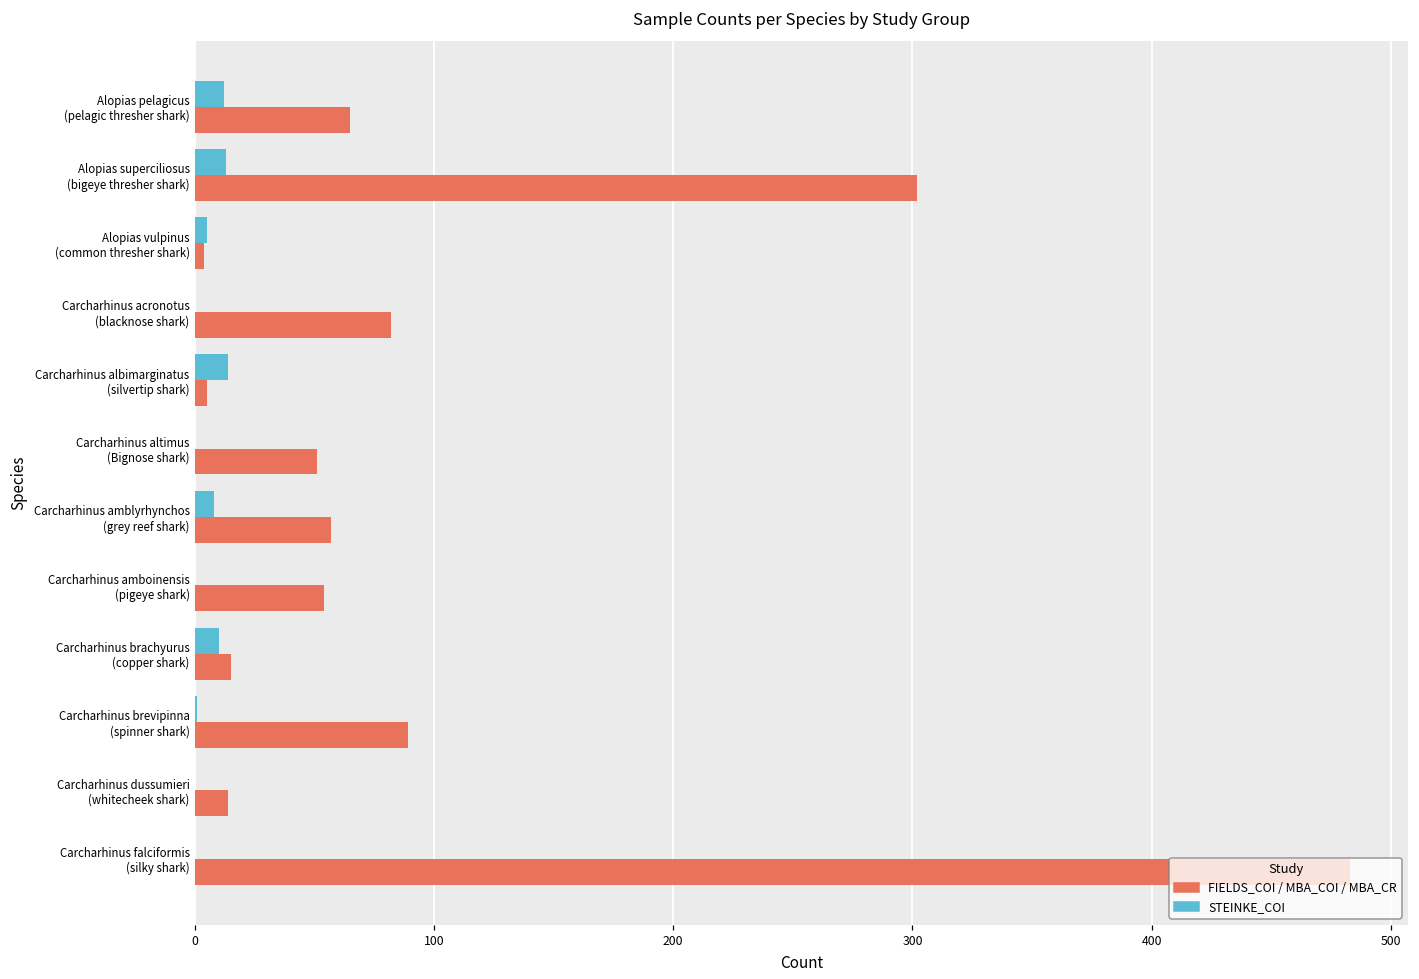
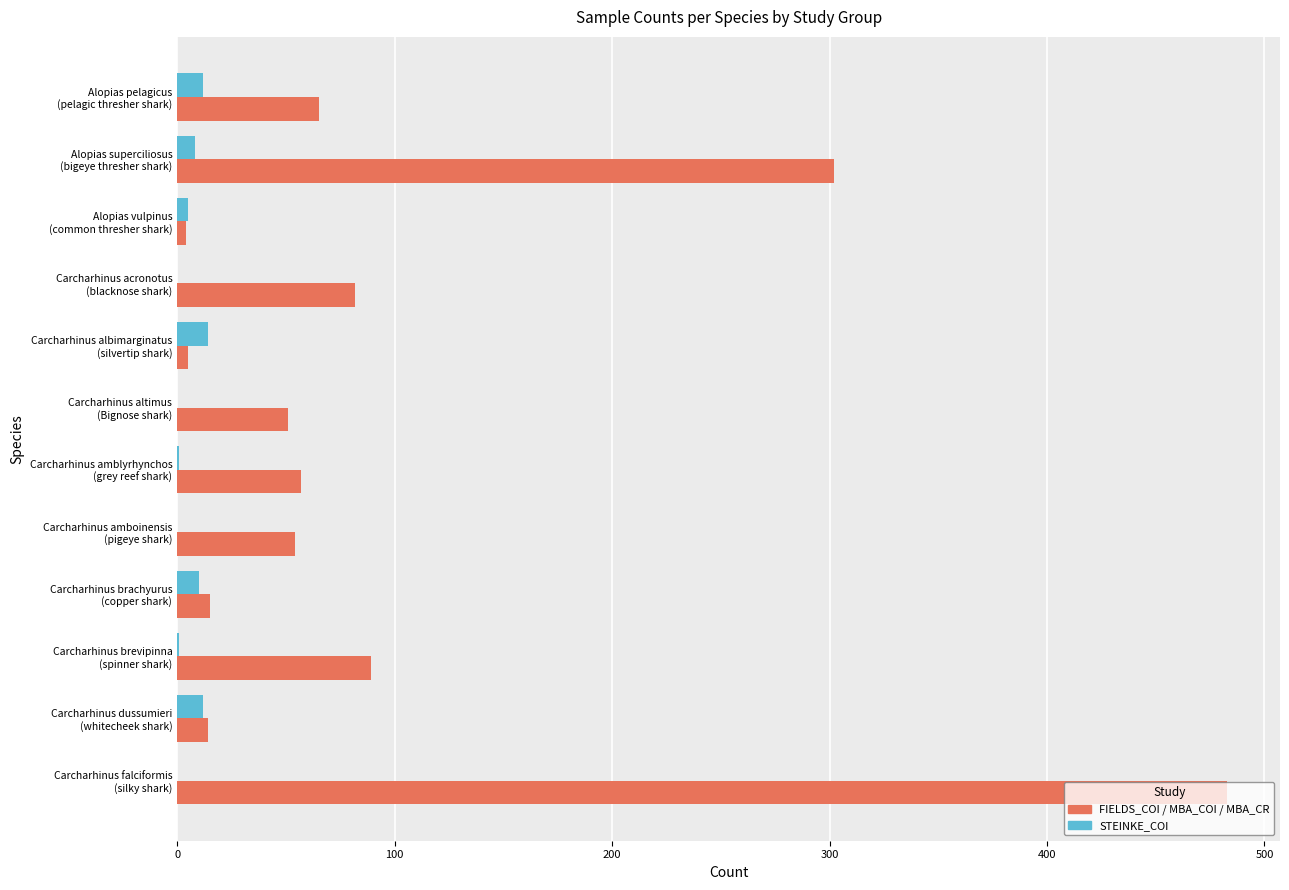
STEINKE_COI, Alopias superciliosus (bigeye thresher shark): 13 -> 8
STEINKE_COI, Carcharhinus amblyrhynchos (grey reef shark): 8 -> 1
STEINKE_COI, Carcharhinus dussumieri (whitecheek shark): 0 -> 12
